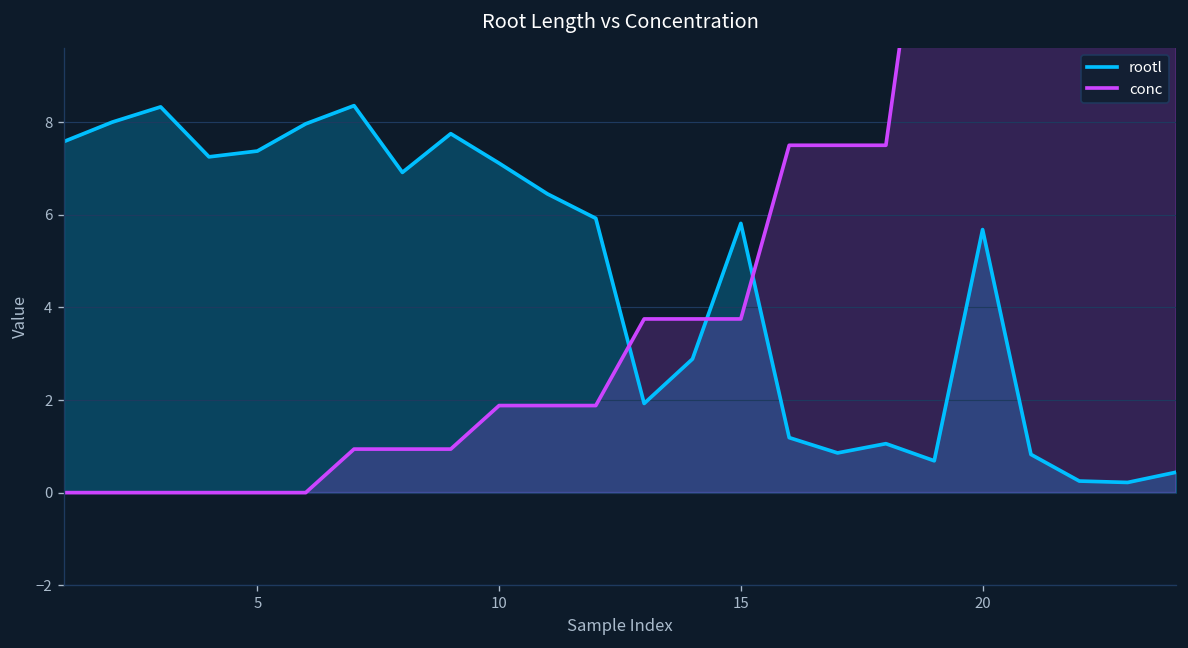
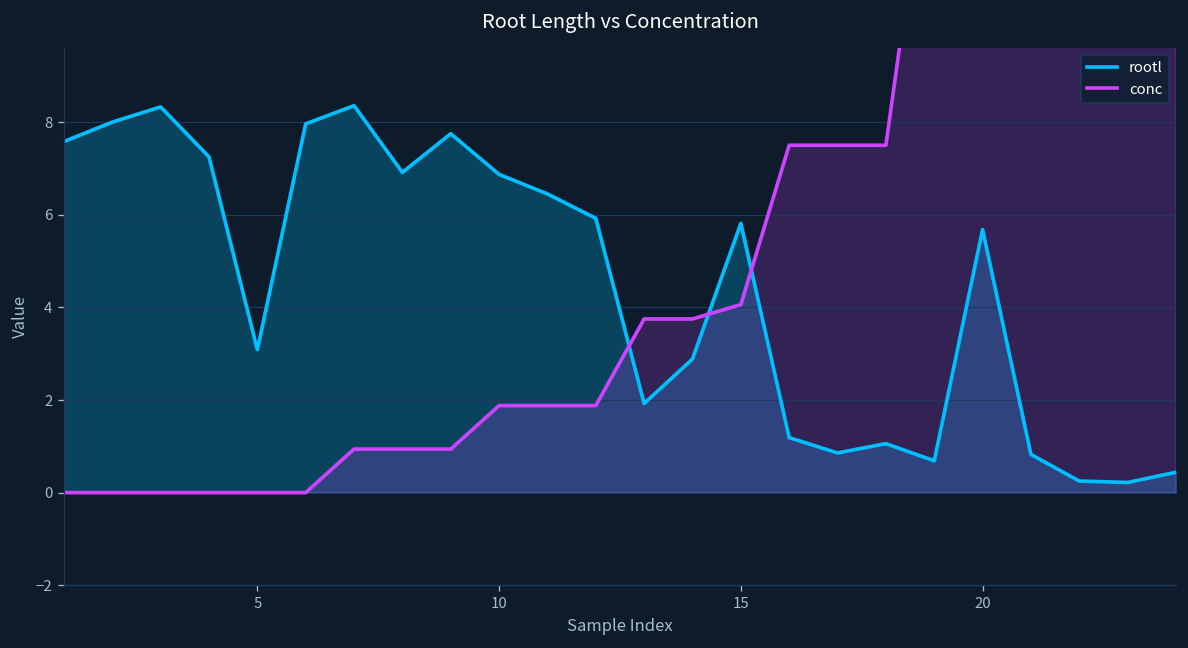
rootl, 5: 7.4 -> 3.1
rootl, 10: 7.1 -> 6.9
conc, 15: 3.8 -> 4.1
